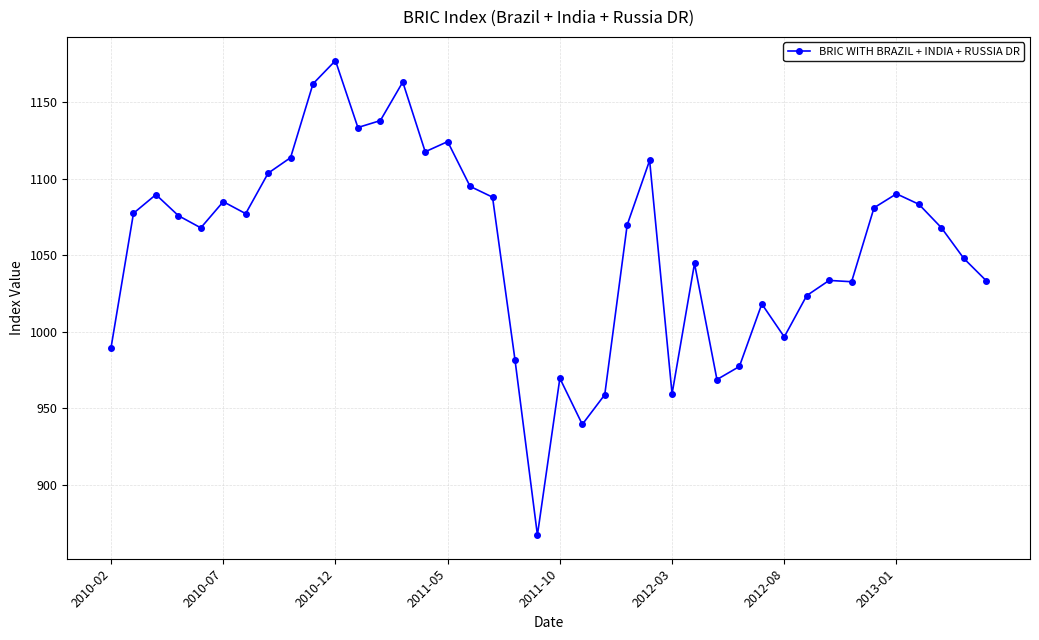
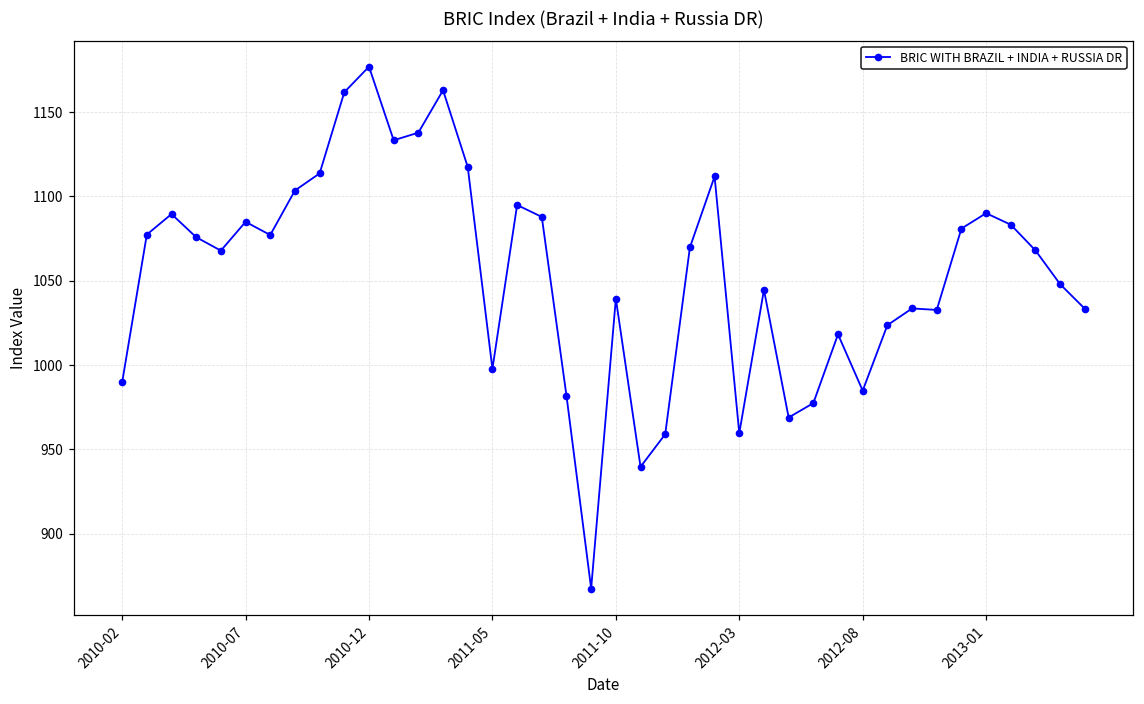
2011-05: 1124 -> 998
2011-10: 970 -> 1039
2012-08: 997 -> 985
